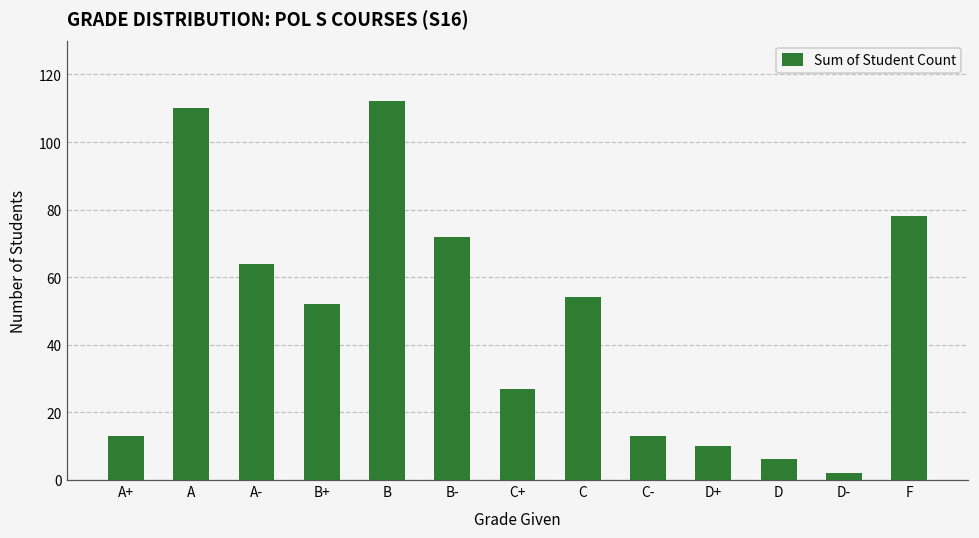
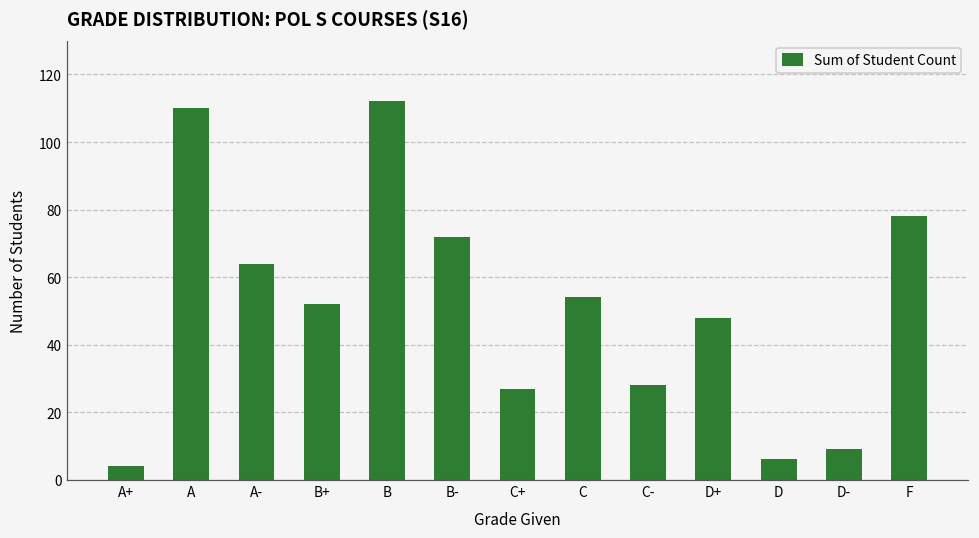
A+: 13 -> 4
C-: 13 -> 28
D+: 10 -> 48
D-: 2 -> 9
